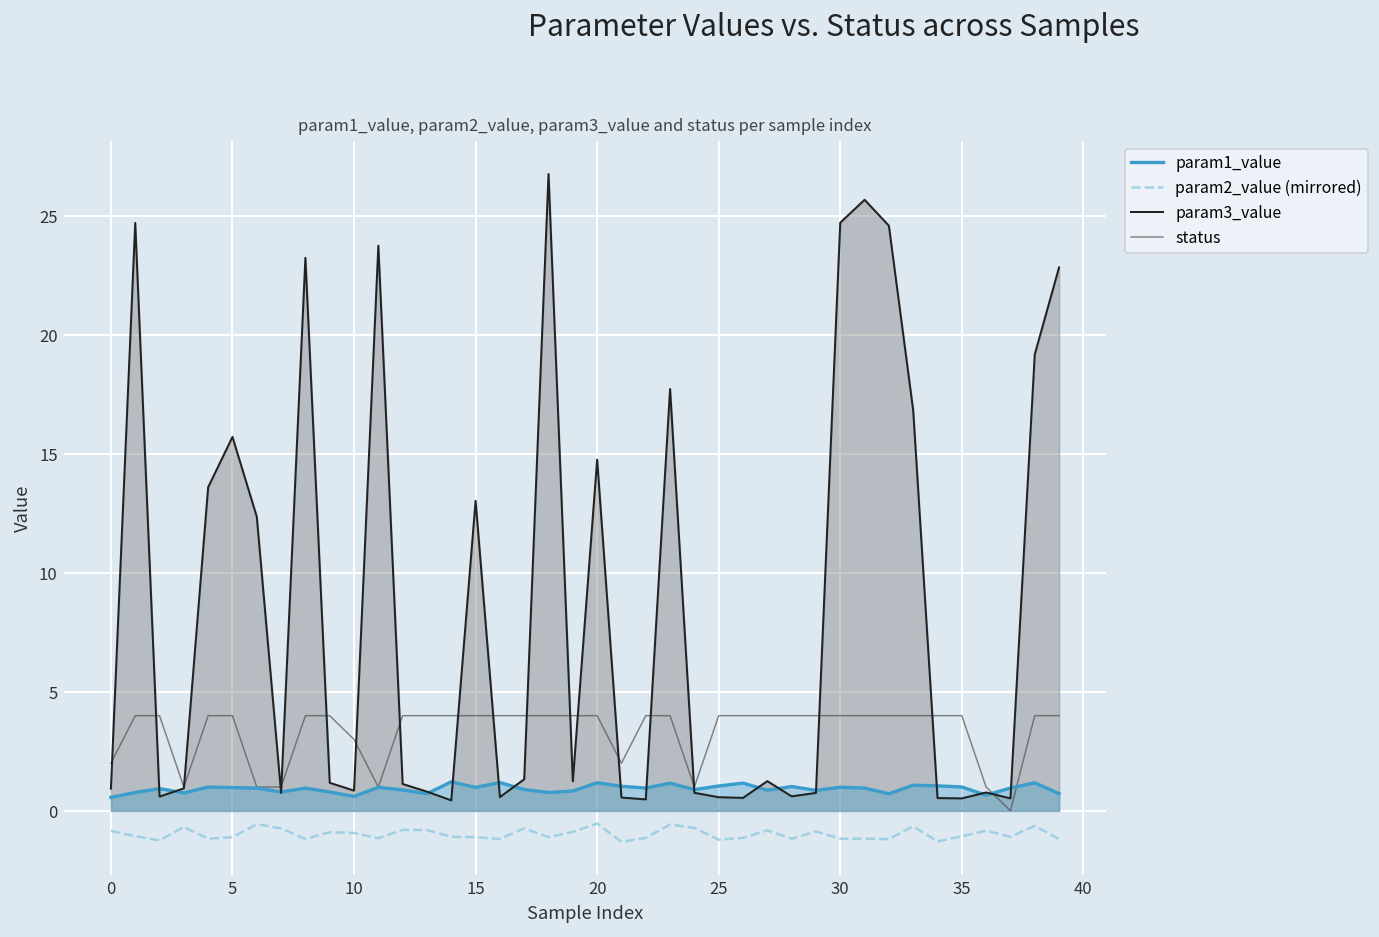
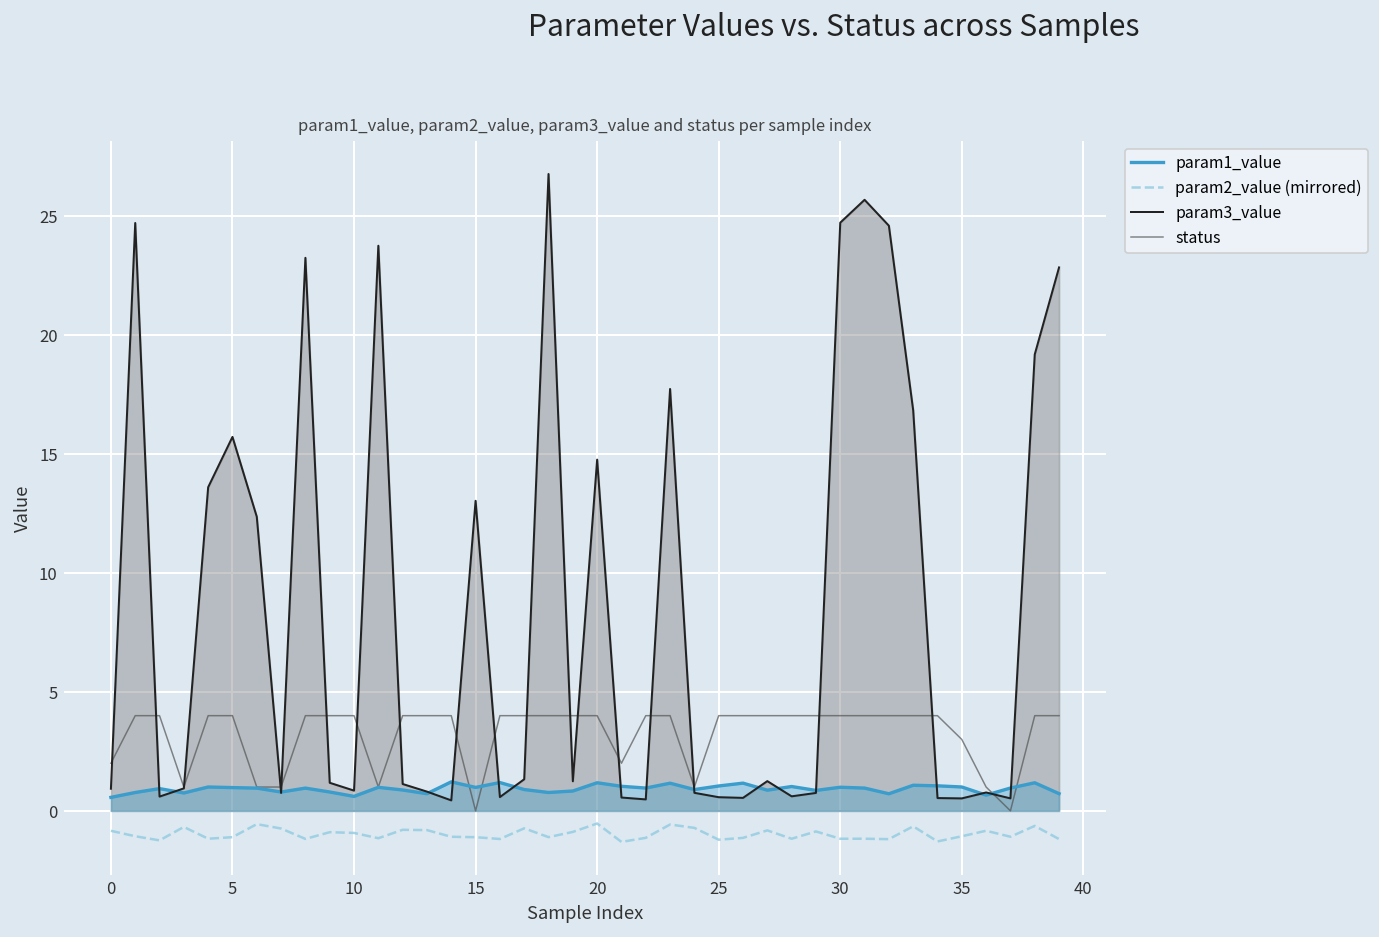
status, 10: 3 -> 4
status, 15: 4 -> 0
status, 35: 4 -> 3
